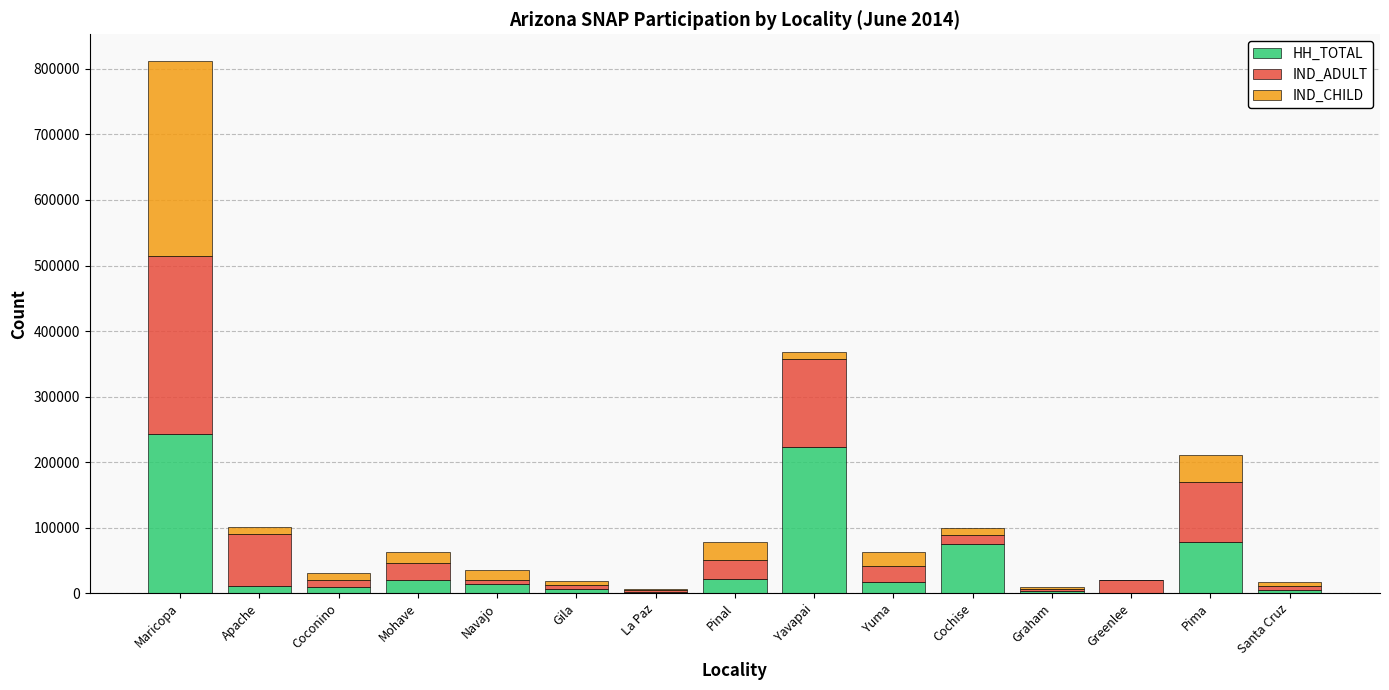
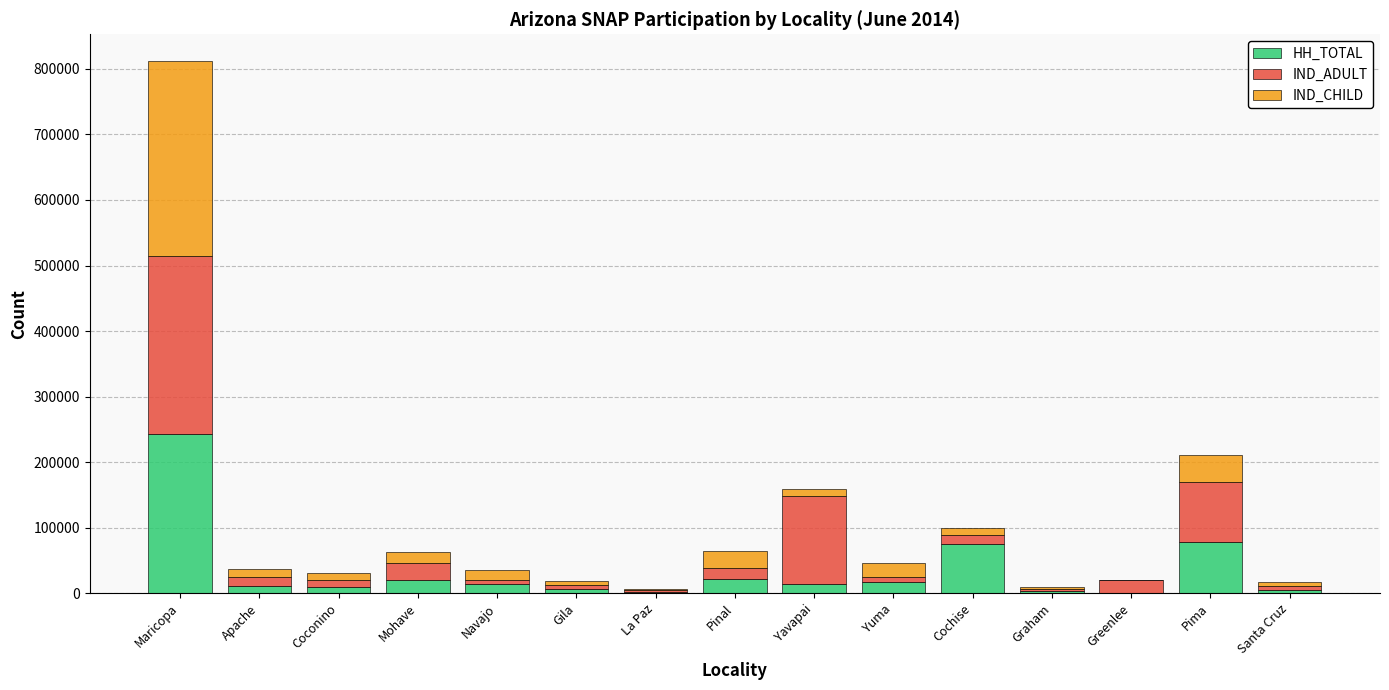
IND_ADULT, Apache: 80000 -> 10000
IND_ADULT, Pinal: 30000 -> 20000
HH_TOTAL, Yavapai: 220000 -> 10000
IND_ADULT, Yuma: 20000 -> 10000
